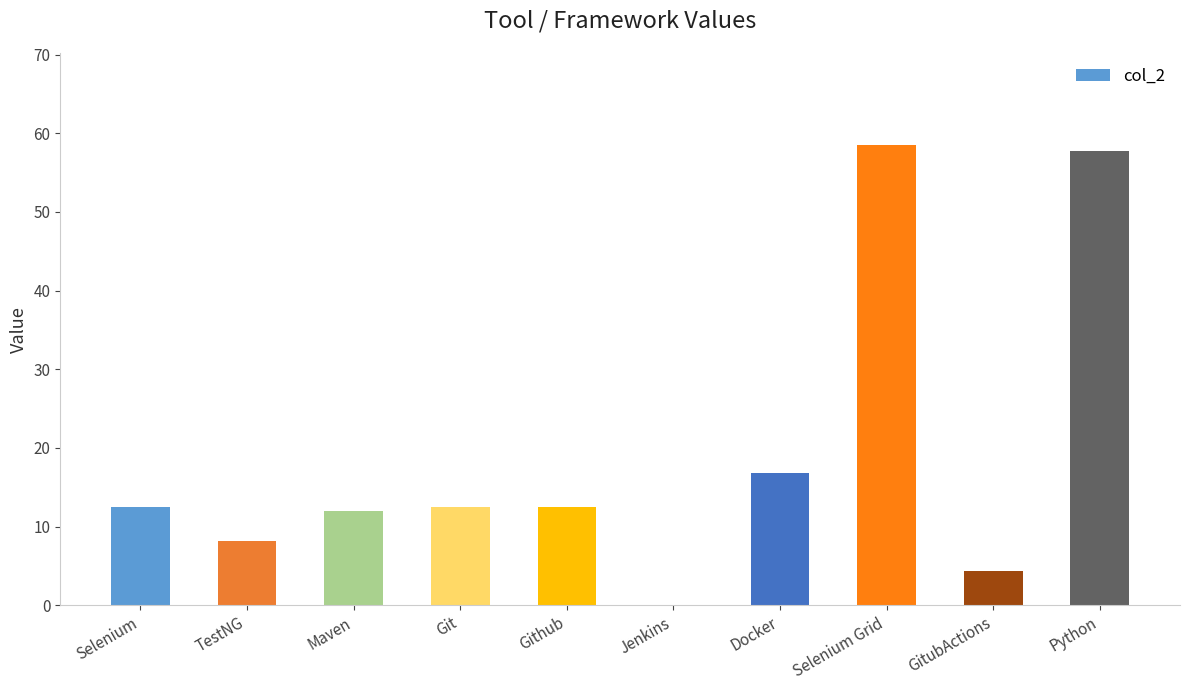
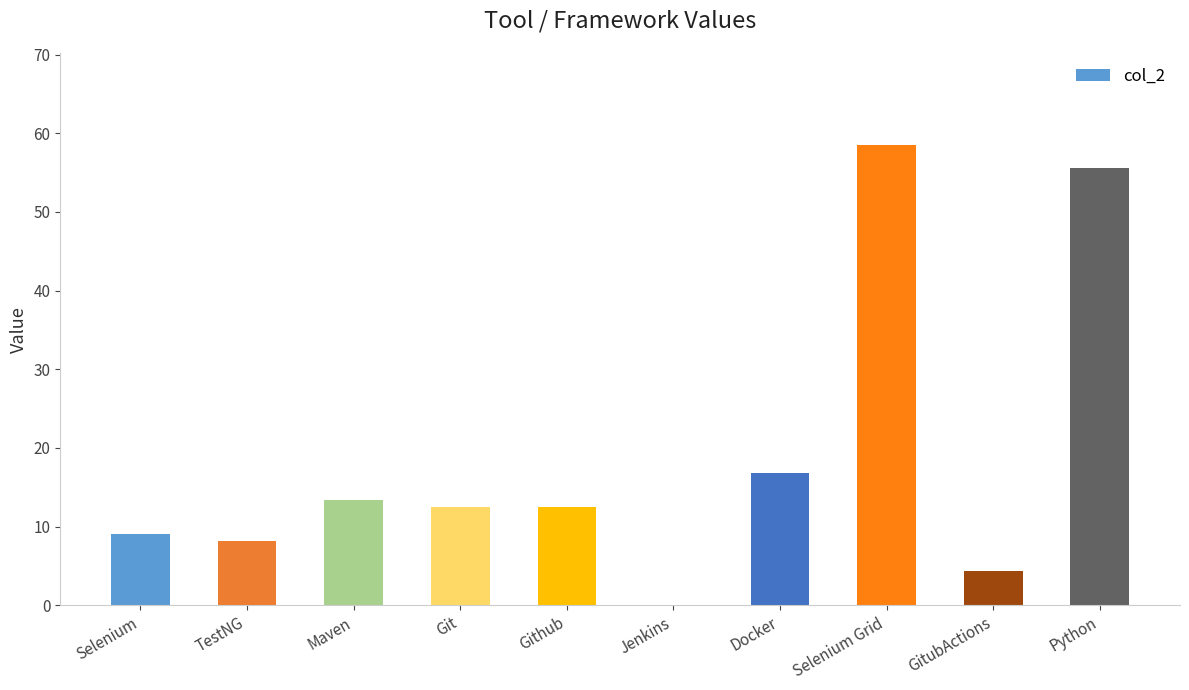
Selenium: 13 -> 9
Maven: 12 -> 13
Python: 58 -> 56
